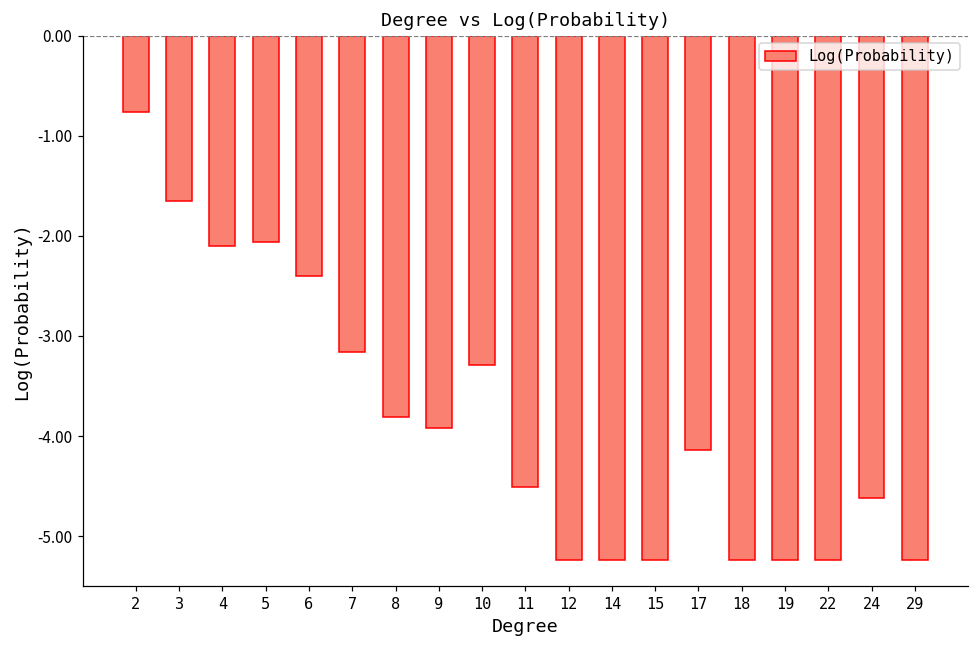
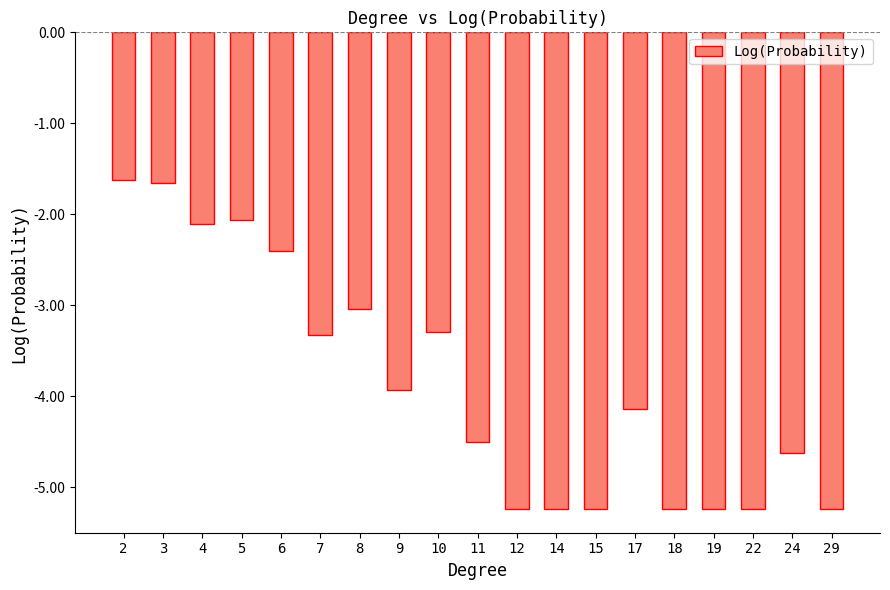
2: -0.8 -> -1.6
7: -3.2 -> -3.3
8: -3.8 -> -3.0
